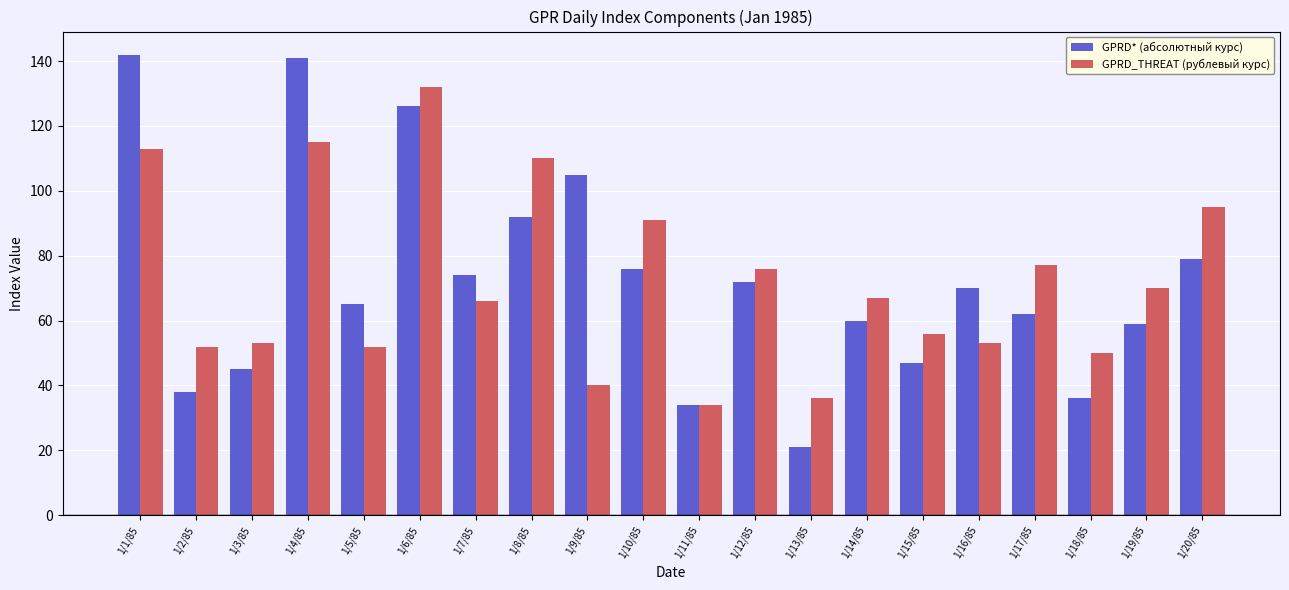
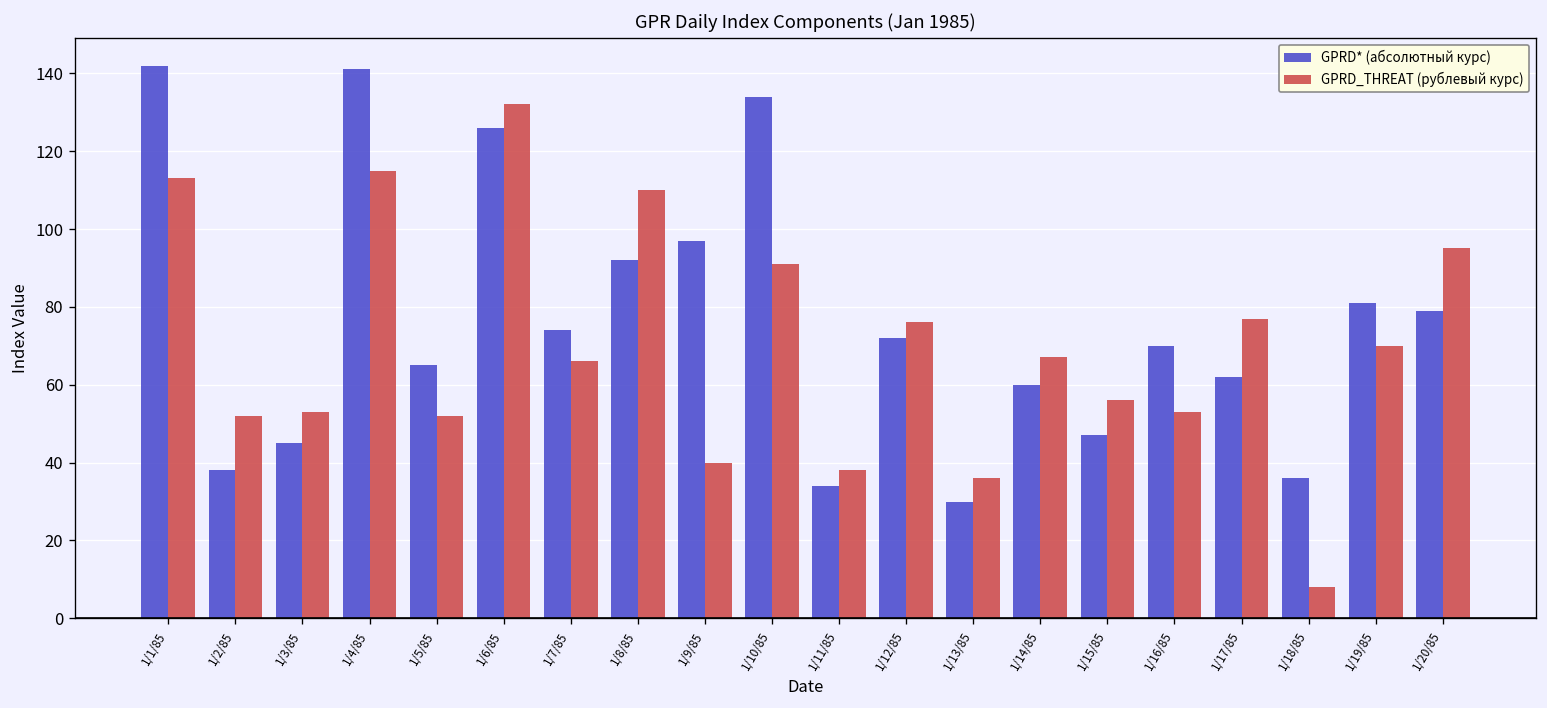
GPRD* (абсолютный курс), 1/9/85: 105 -> 97
GPRD* (абсолютный курс), 1/10/85: 76 -> 134
GPRD_THREAT (рублевый курс), 1/11/85: 34 -> 38
GPRD* (абсолютный курс), 1/13/85: 21 -> 30
GPRD_THREAT (рублевый курс), 1/18/85: 50 -> 8
GPRD* (абсолютный курс), 1/19/85: 59 -> 81
